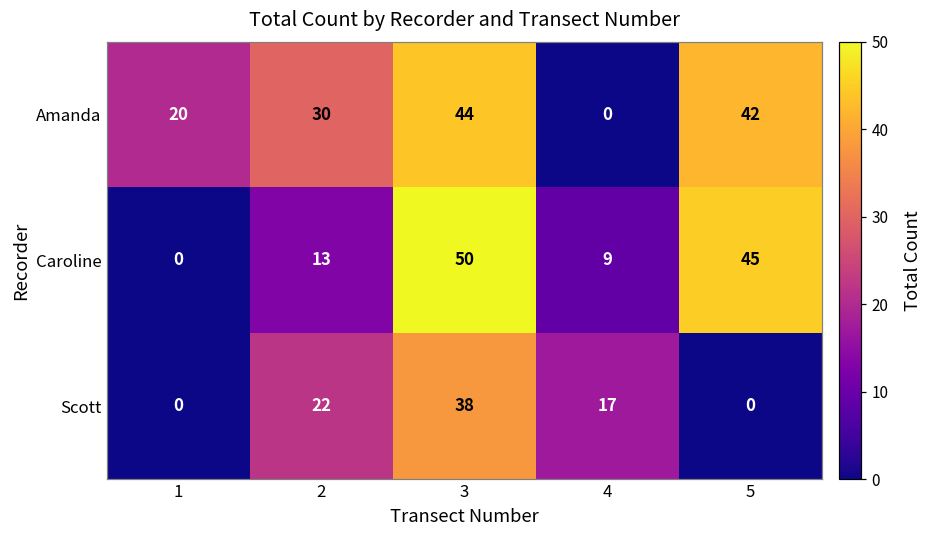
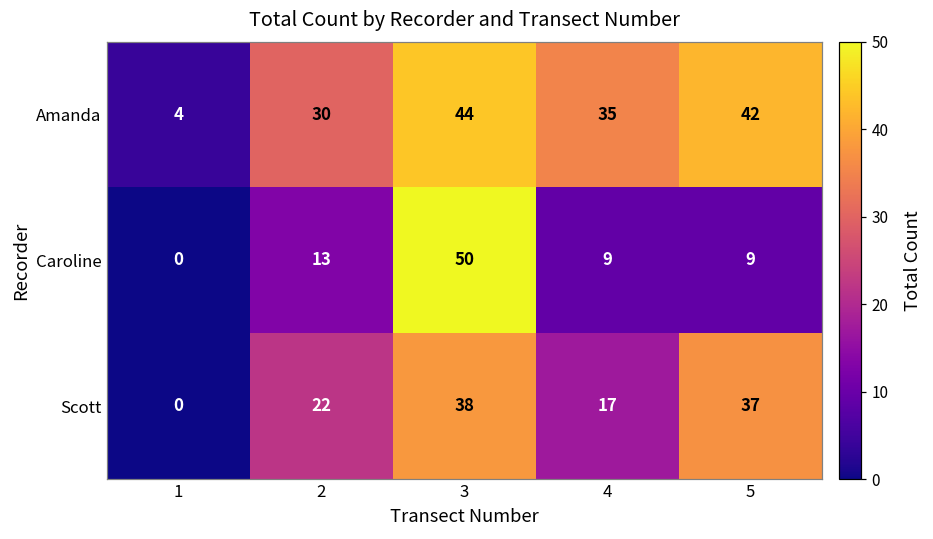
Amanda, 1: 20 -> 4
Amanda, 4: 0 -> 35
Caroline, 5: 45 -> 9
Scott, 5: 0 -> 37
